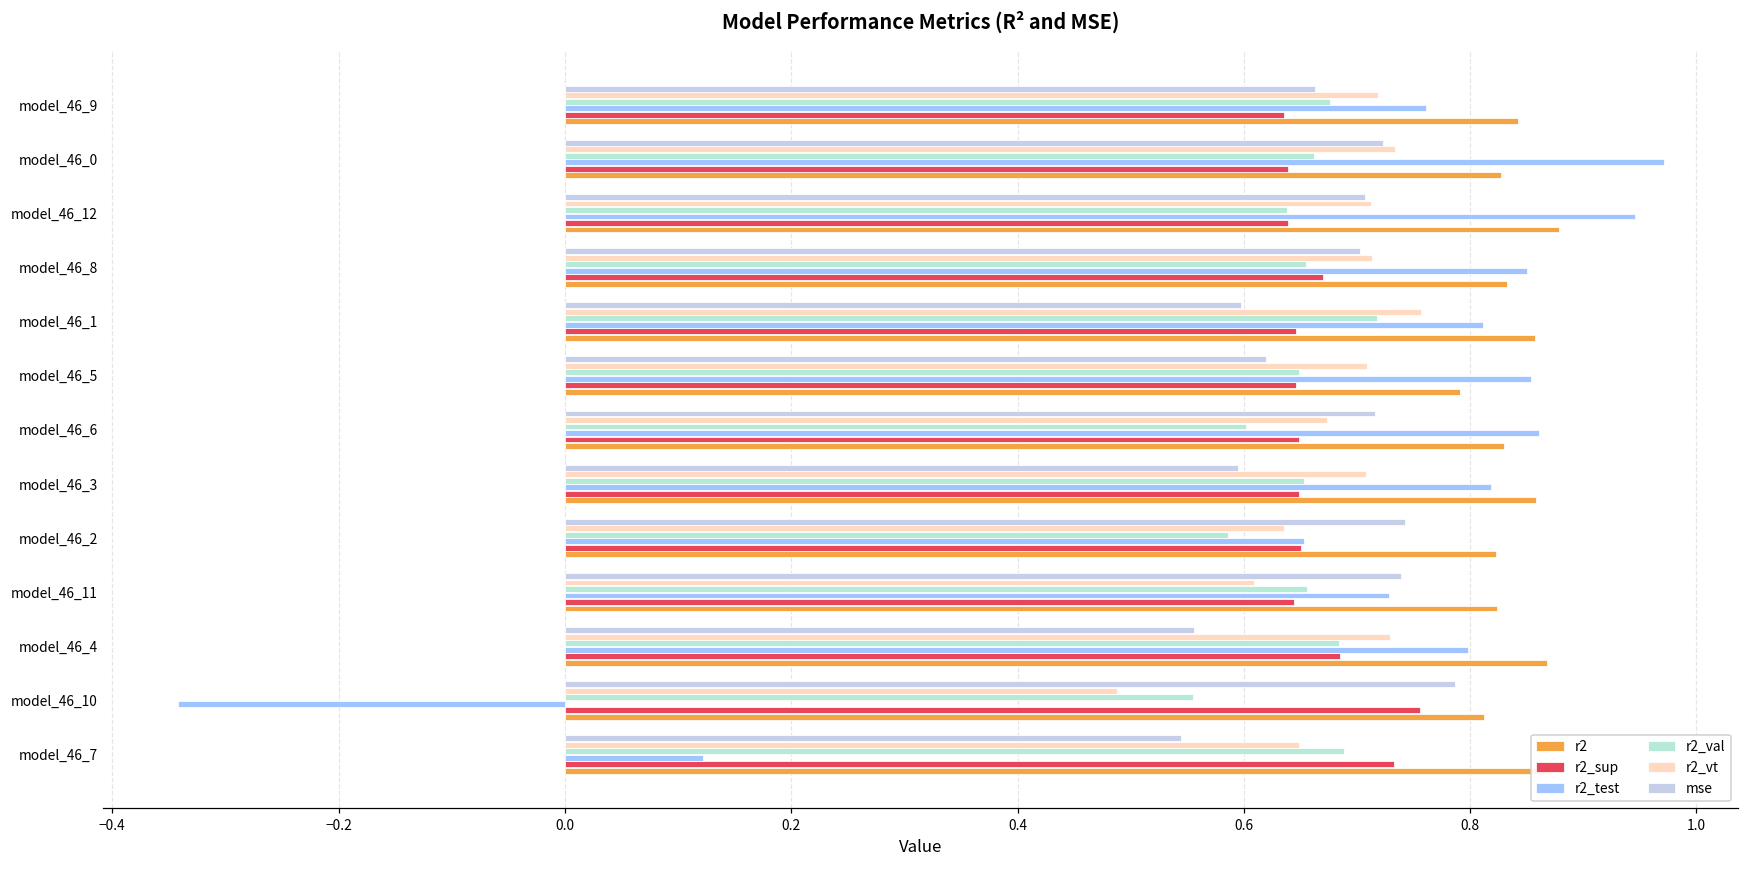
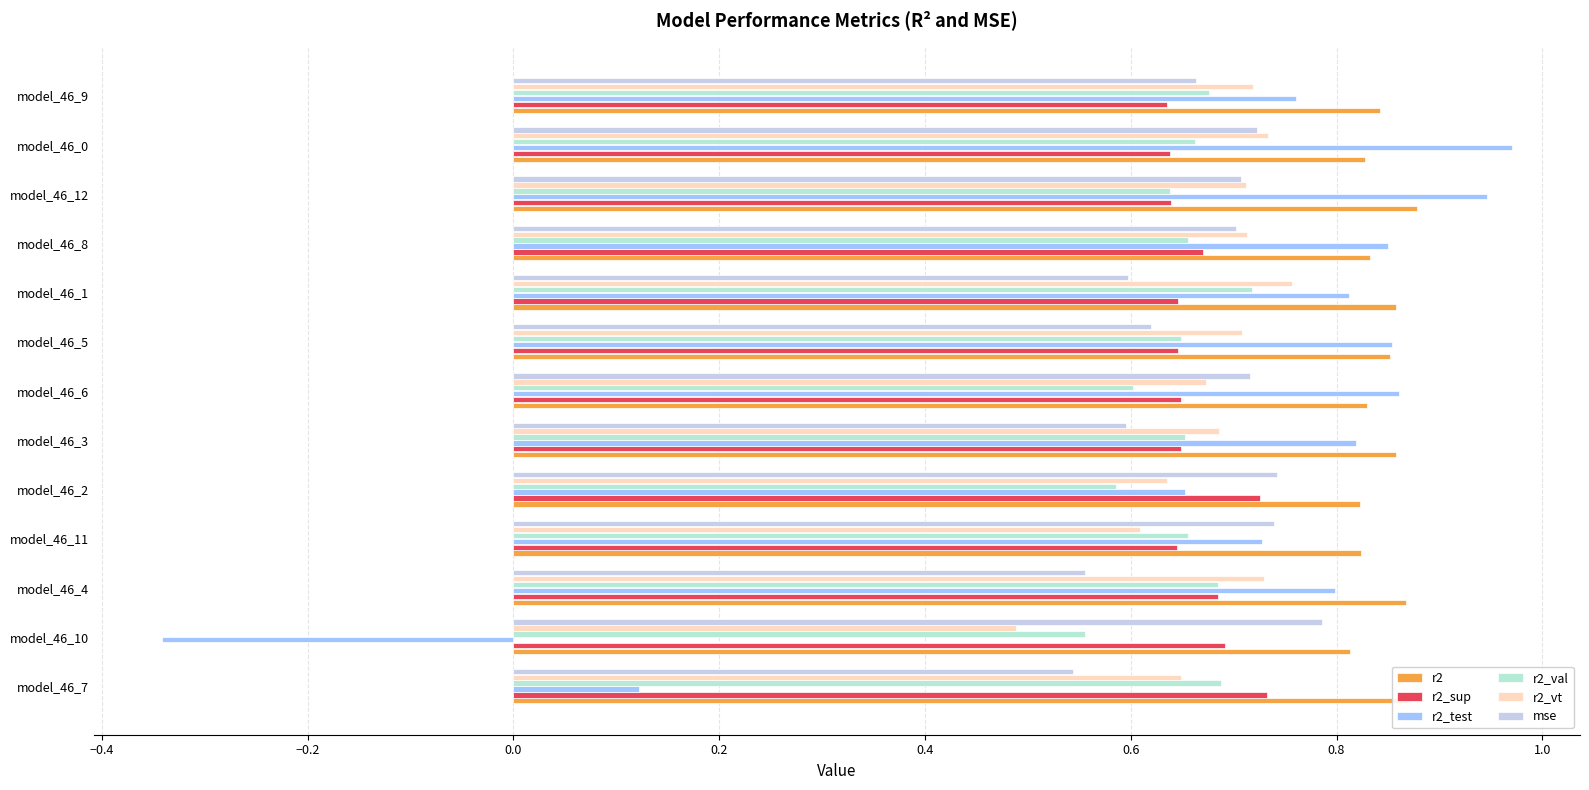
r2, model_46_5: 0.791 -> 0.852
r2_vt, model_46_3: 0.708 -> 0.685
r2_sup, model_46_2: 0.650 -> 0.725
r2_sup, model_46_10: 0.756 -> 0.691
